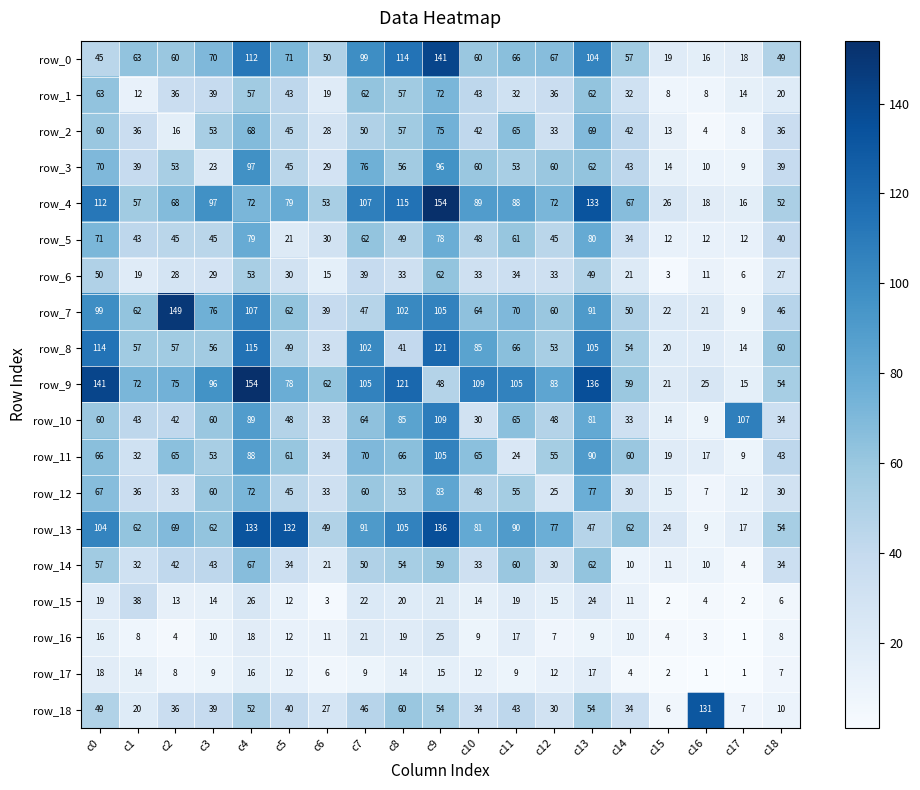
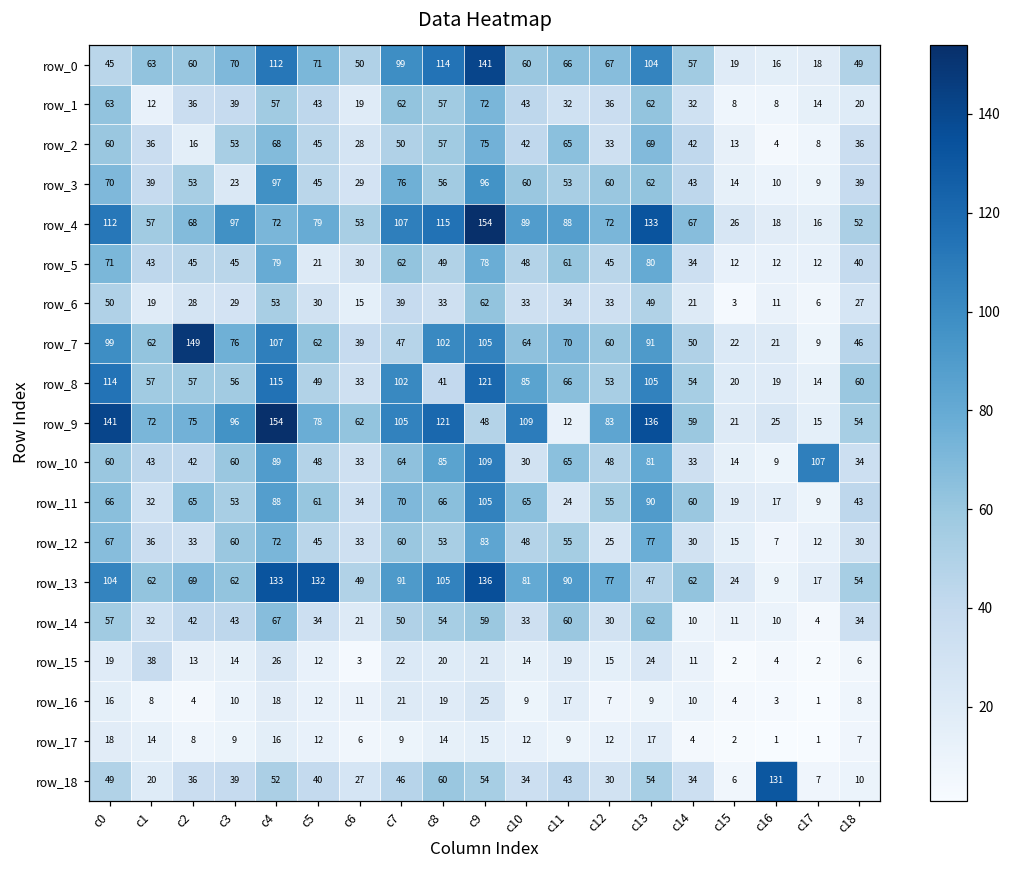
row_9, c11: 105 -> 12
